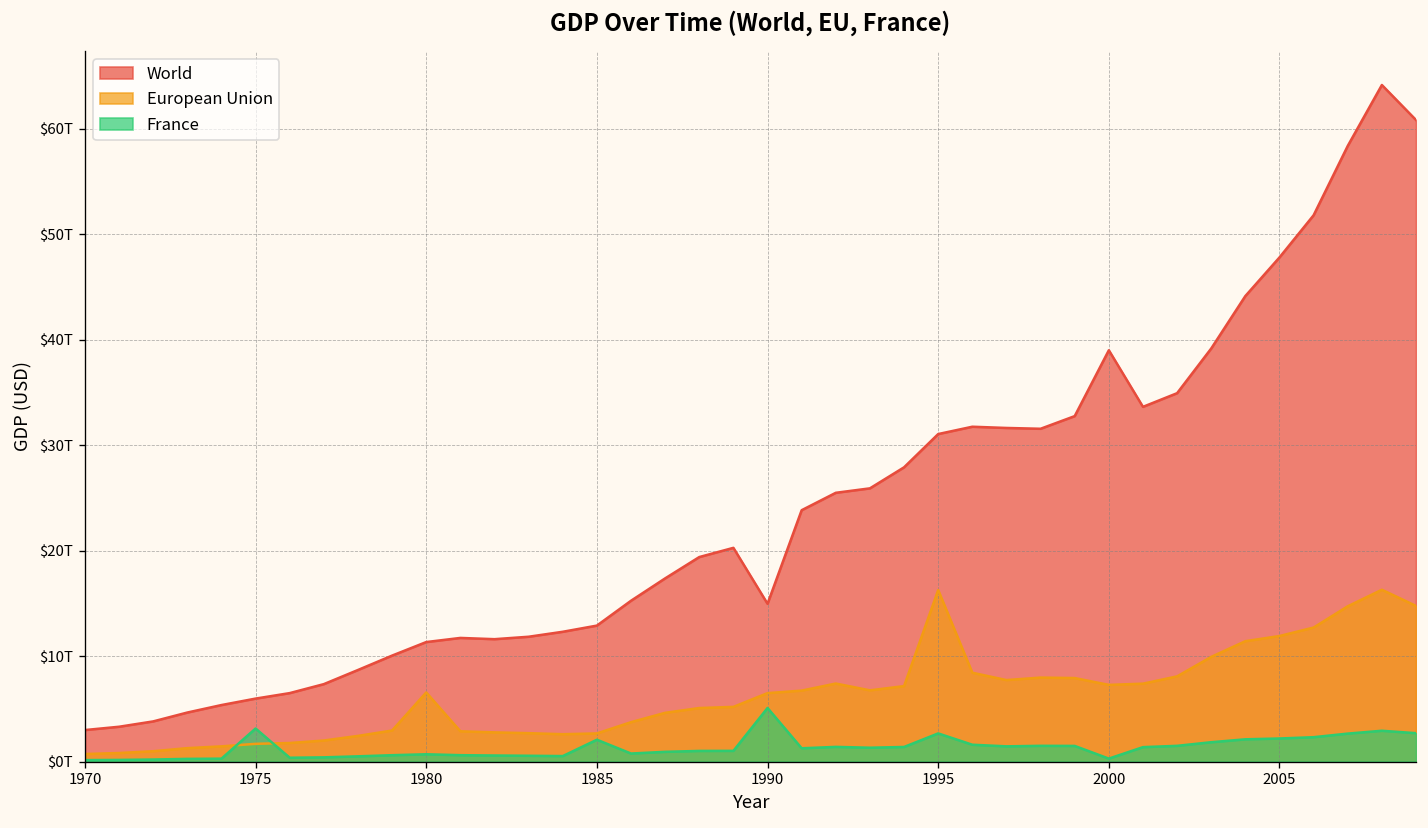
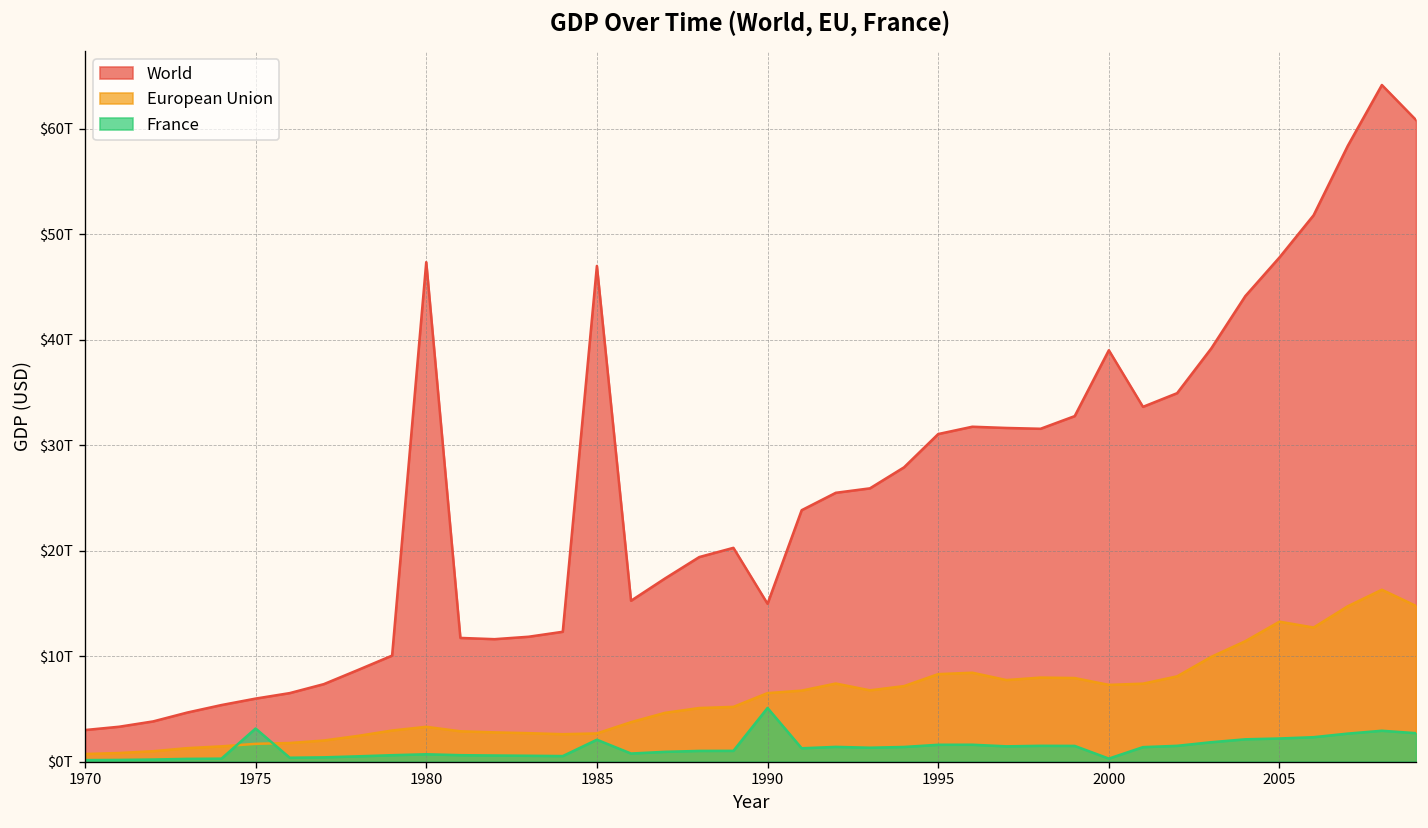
World, 1980: $11T -> $47T
European Union, 1980: $7T -> $3T
World, 1985: $13T -> $47T
European Union, 1995: $16T -> $8T
France, 1995: $3T -> $2T
European Union, 2005: $12T -> $13T
